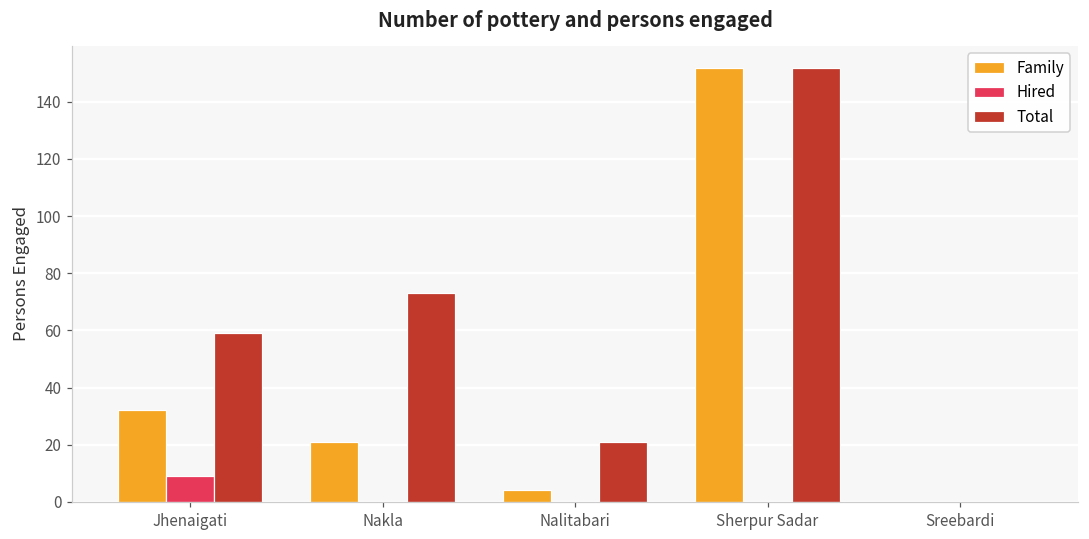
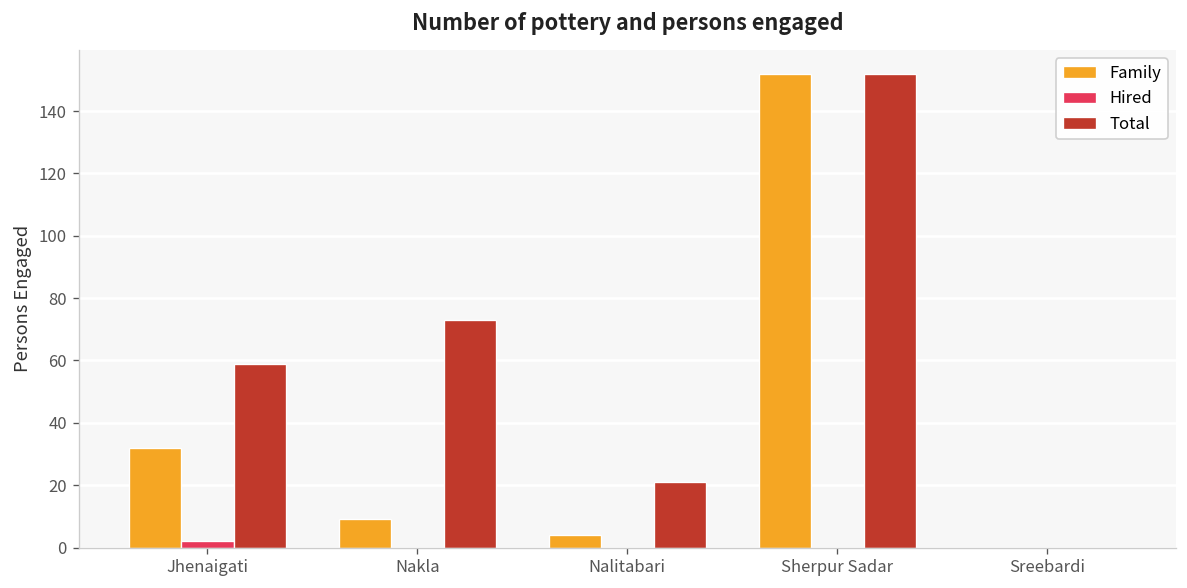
Hired, Jhenaigati: 9 -> 2
Family, Nakla: 21 -> 9
